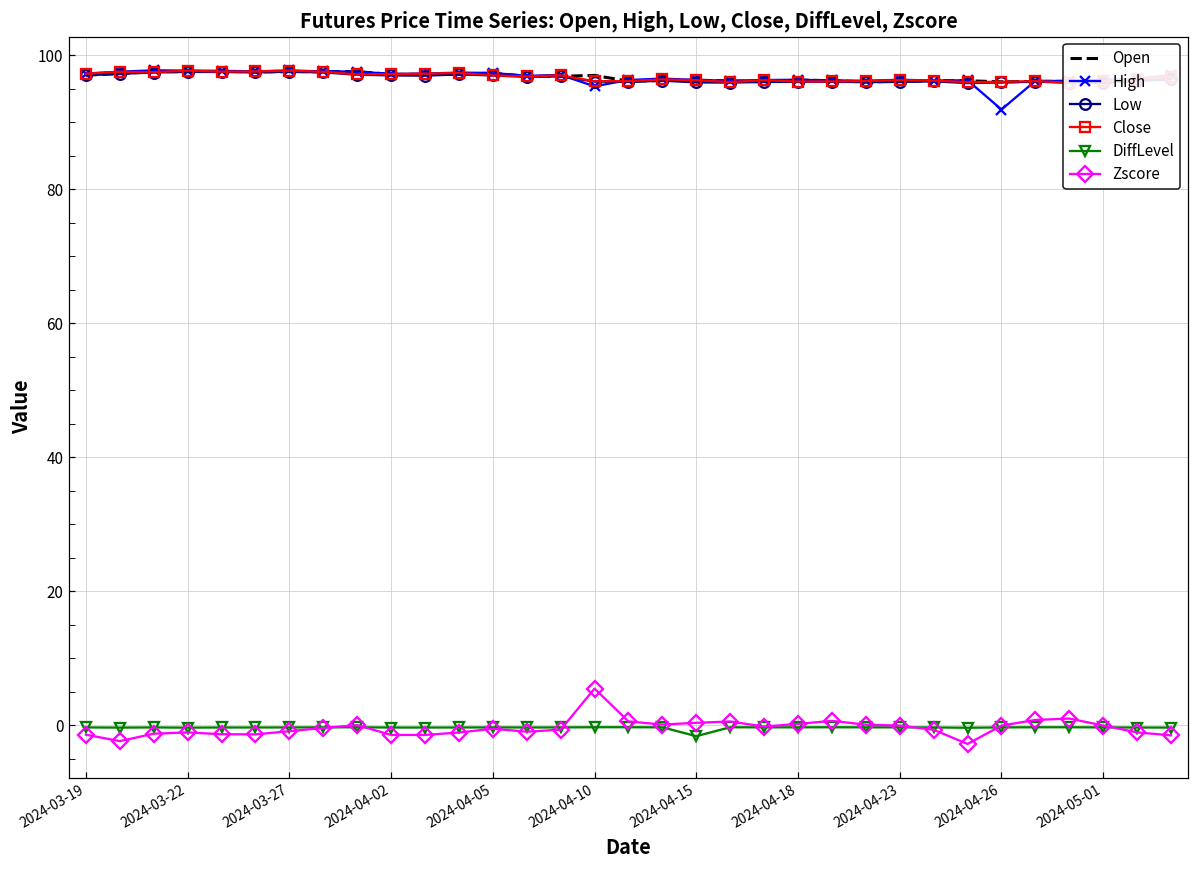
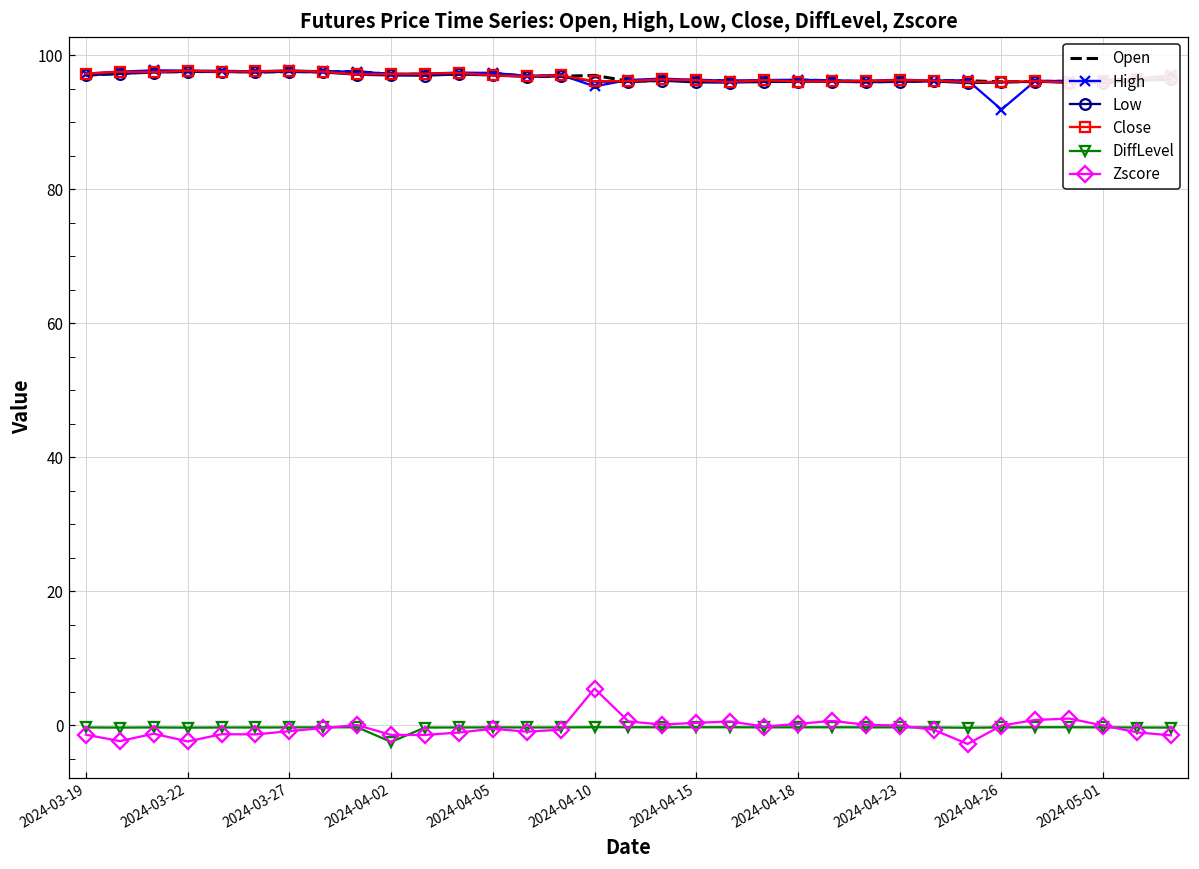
Zscore, 2024-03-22: -1 -> -2
DiffLevel, 2024-04-02: 0 -> -2
DiffLevel, 2024-04-15: -2 -> 0
